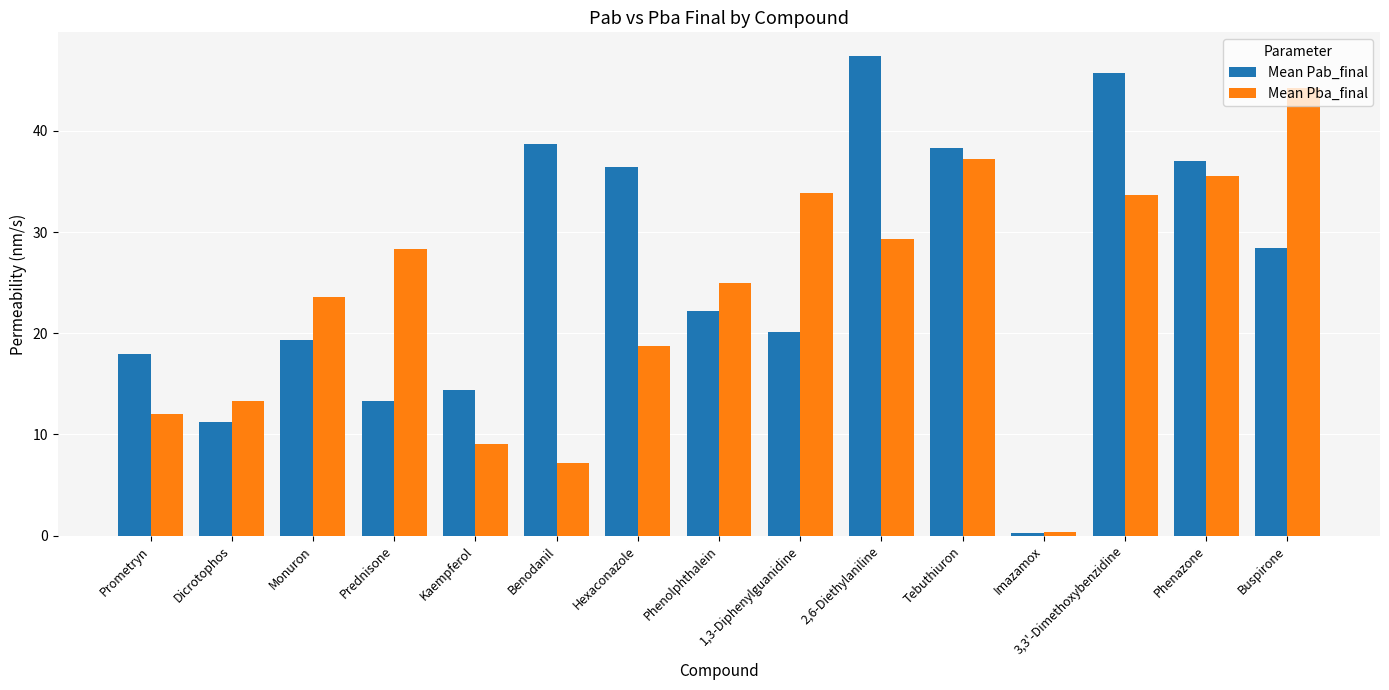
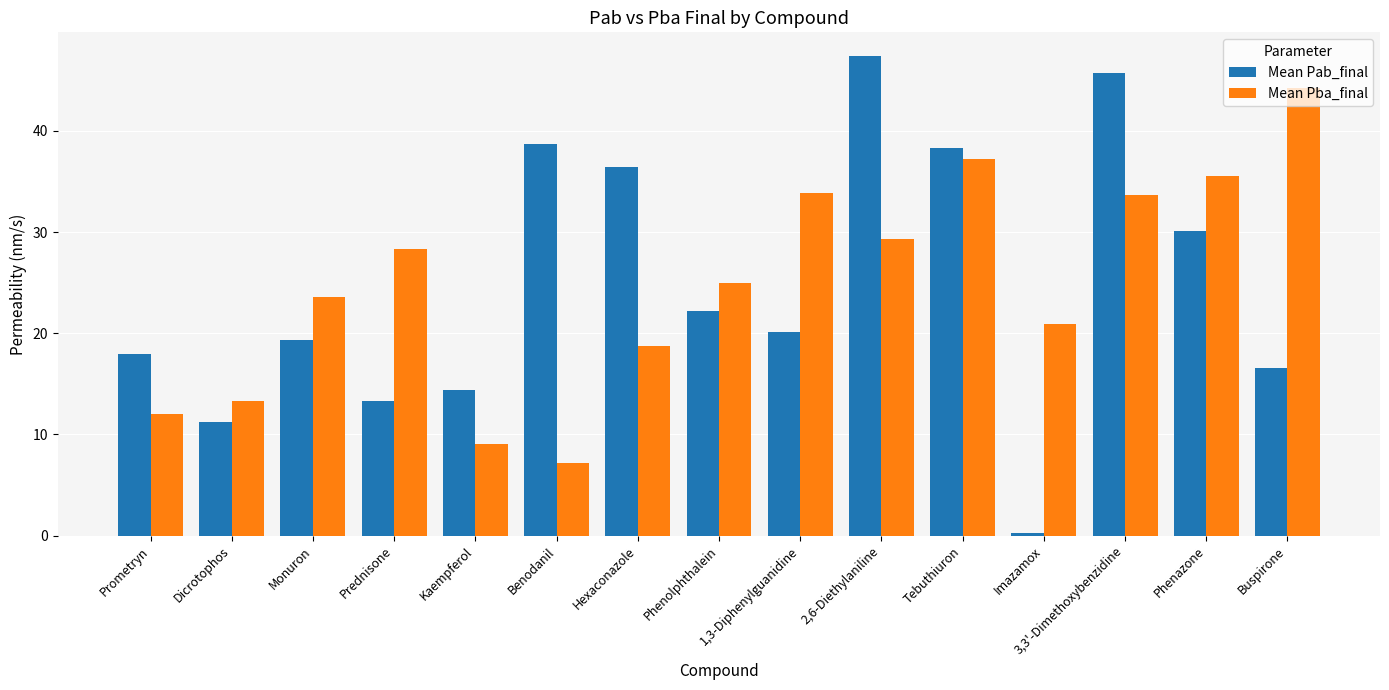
Mean Pba_final, Imazamox: 0.3 -> 20.9
Mean Pab_final, Phenazone: 37.0 -> 30.1
Mean Pab_final, Buspirone: 28.4 -> 16.6
